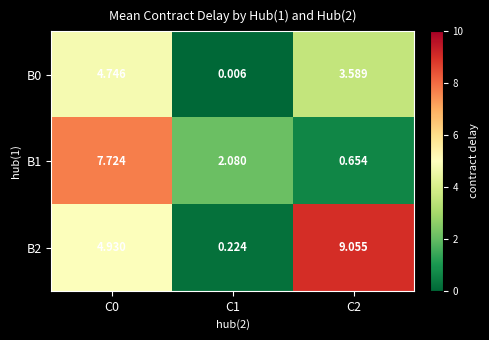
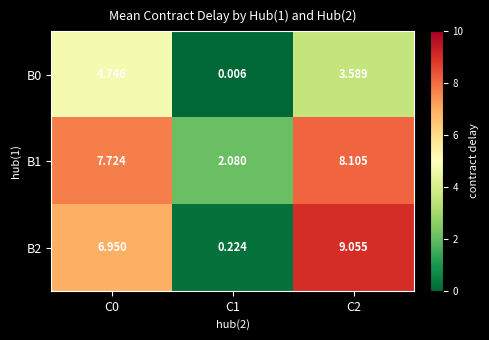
B1, C2: 0.654 -> 8.105
B2, C0: 4.930 -> 6.950
